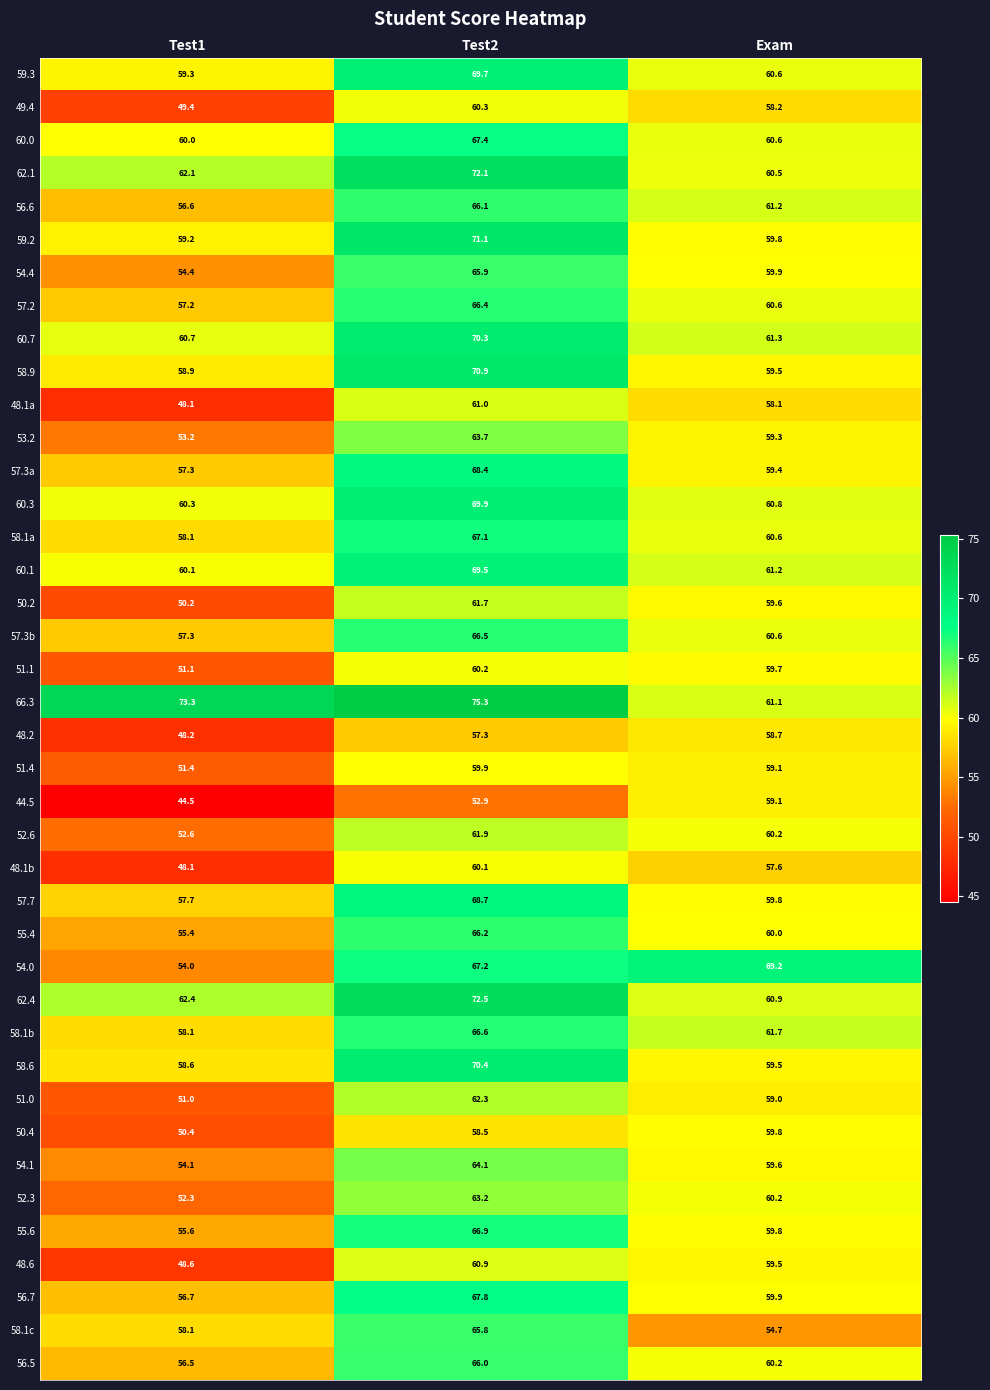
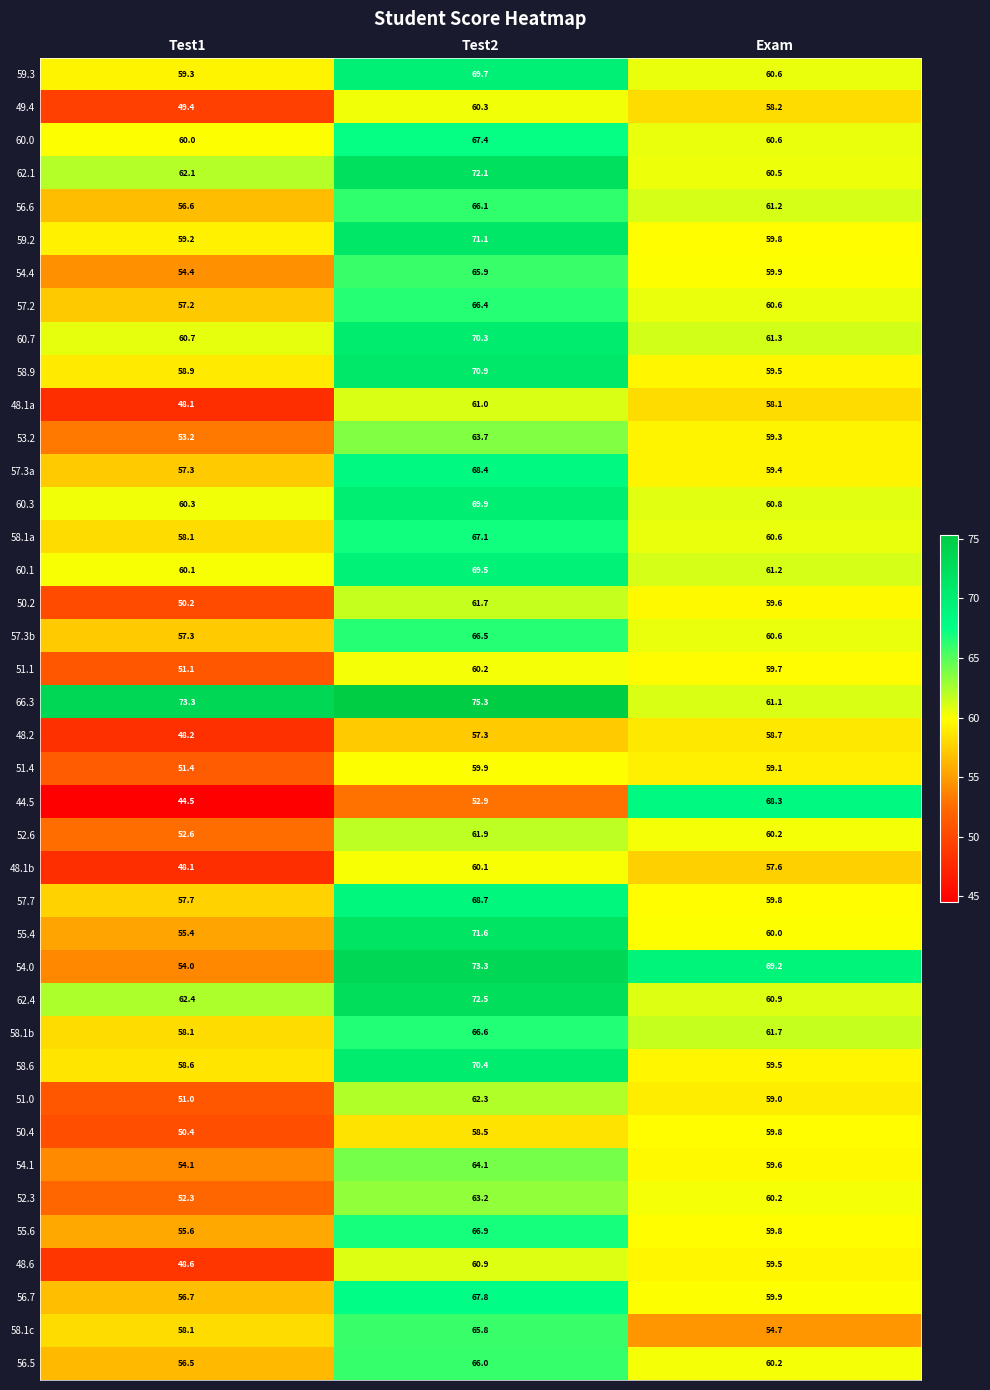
44.5, Exam: 59.1 -> 68.3
55.4, Test2: 66.2 -> 71.6
54.0, Test2: 67.2 -> 73.3
